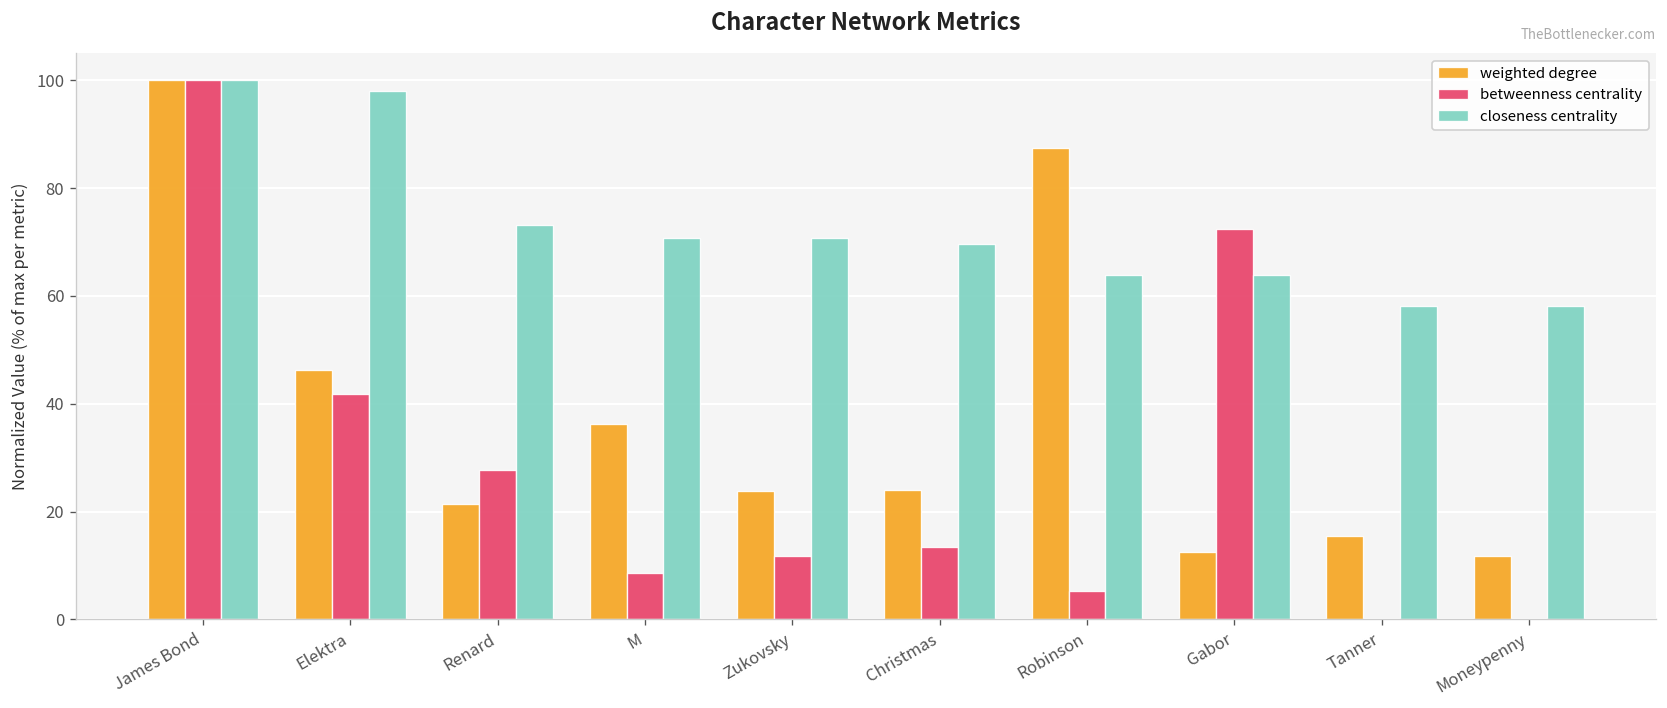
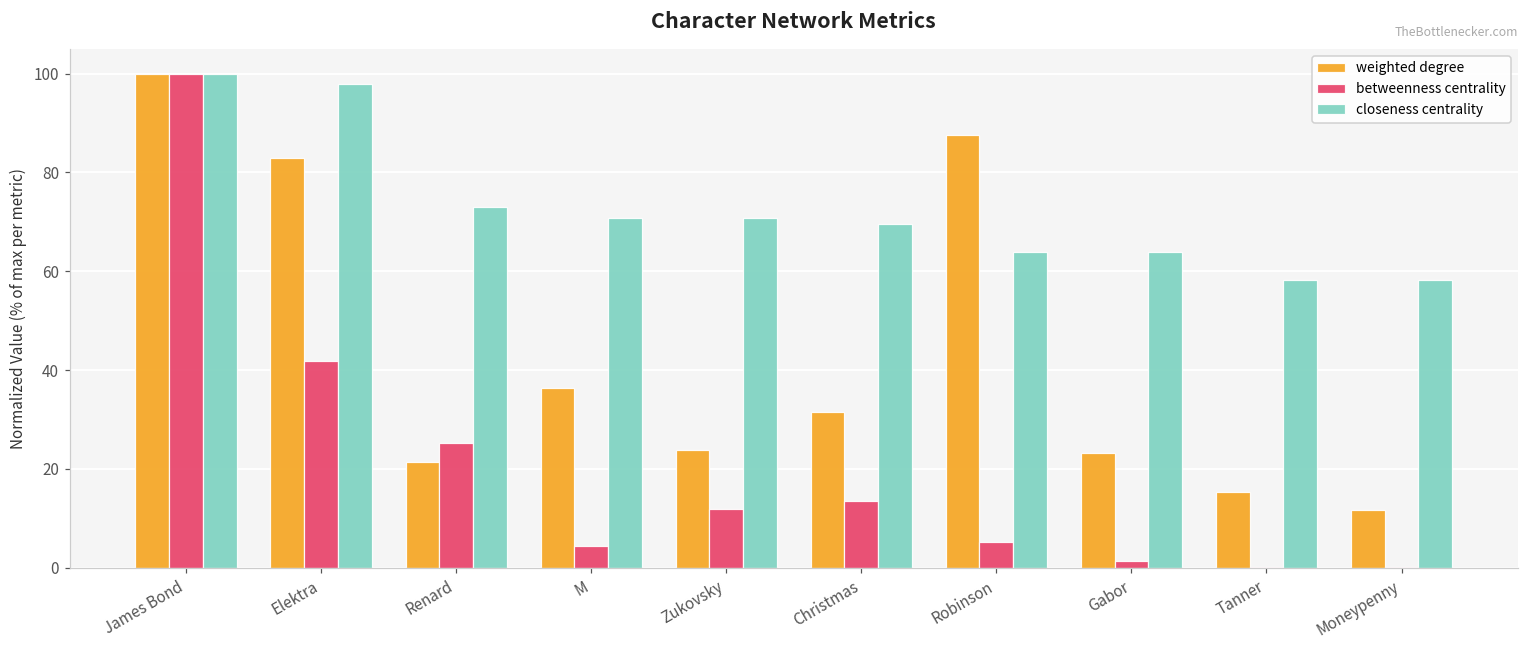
weighted degree, Elektra: 46 -> 83
betweenness centrality, Renard: 28 -> 25
betweenness centrality, M: 9 -> 5
weighted degree, Christmas: 24 -> 32
weighted degree, Gabor: 13 -> 23
betweenness centrality, Gabor: 72 -> 1
